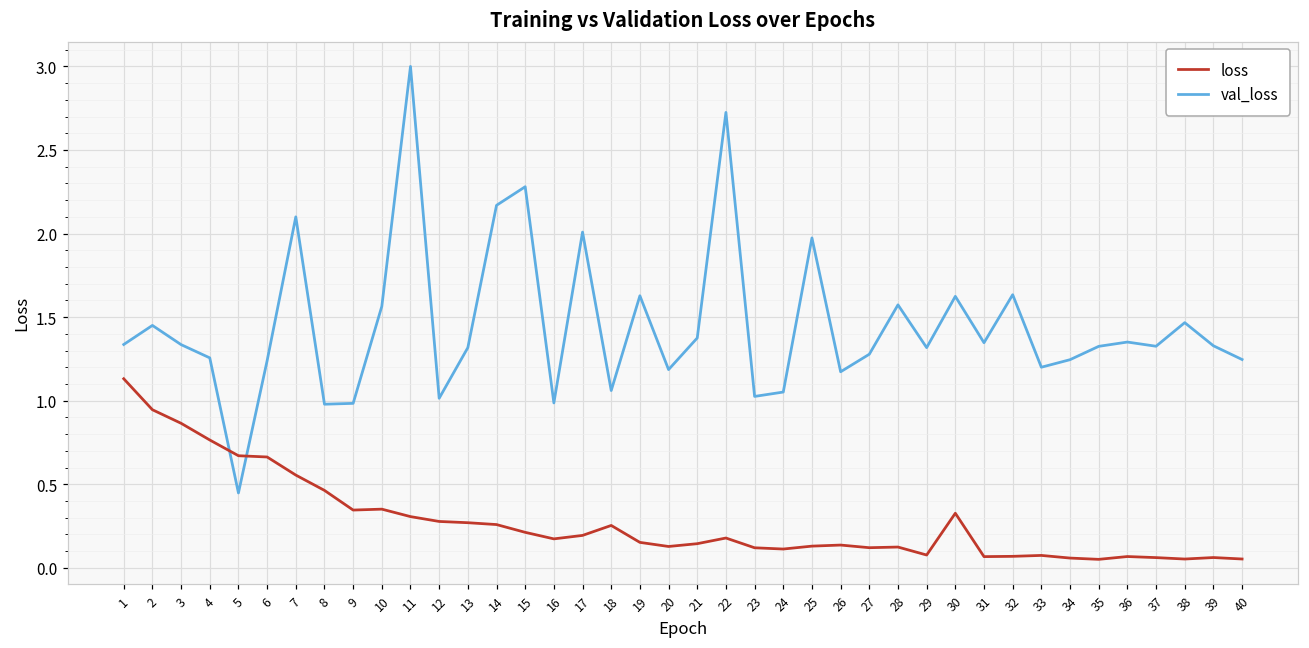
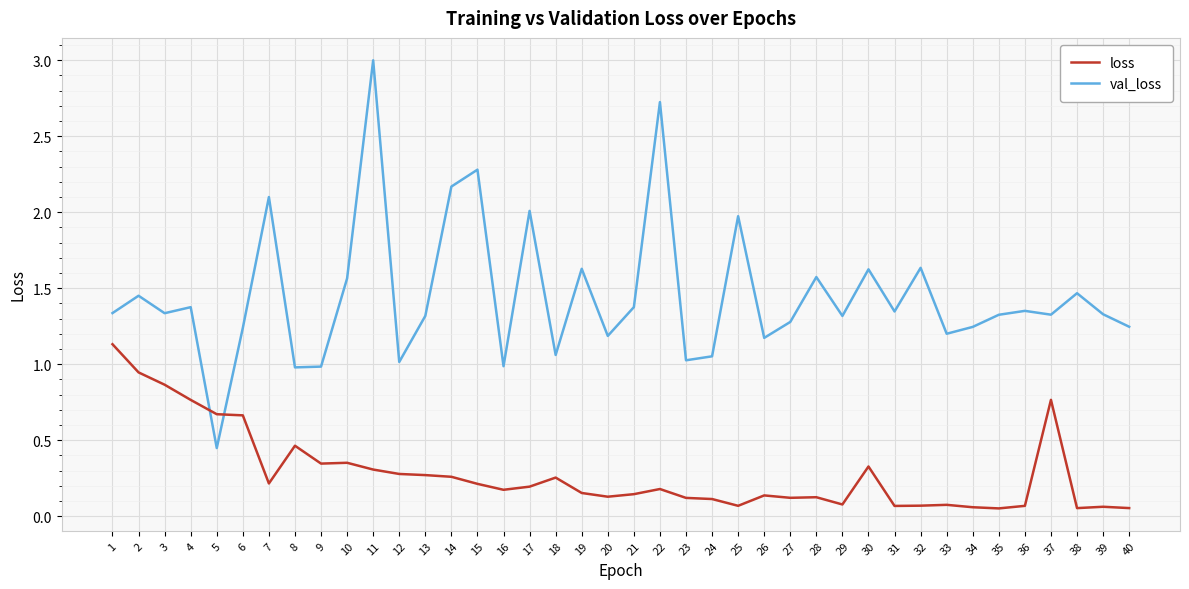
val_loss, 4: 1.26 -> 1.38
loss, 7: 0.55 -> 0.21
loss, 25: 0.13 -> 0.07
loss, 37: 0.06 -> 0.77
